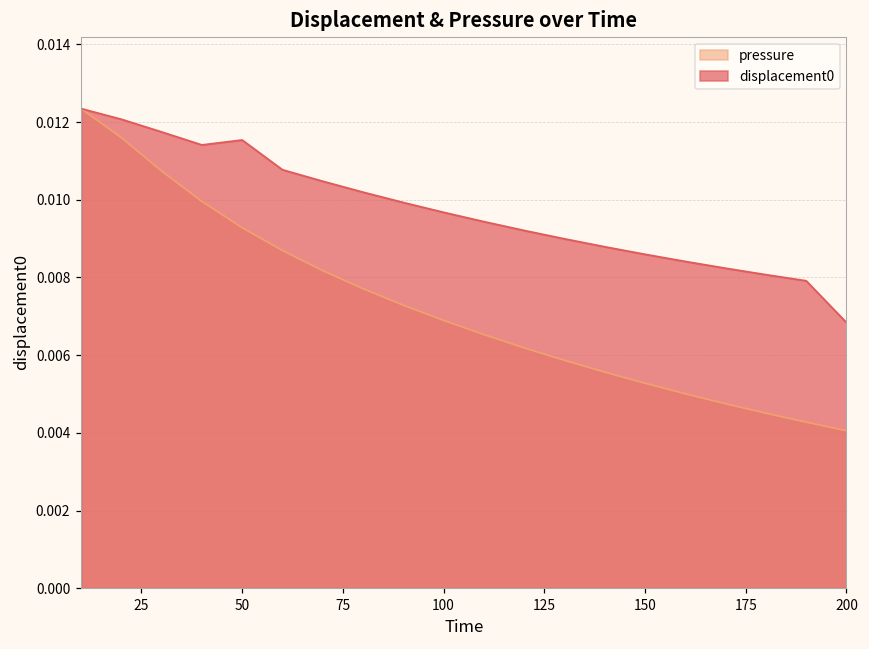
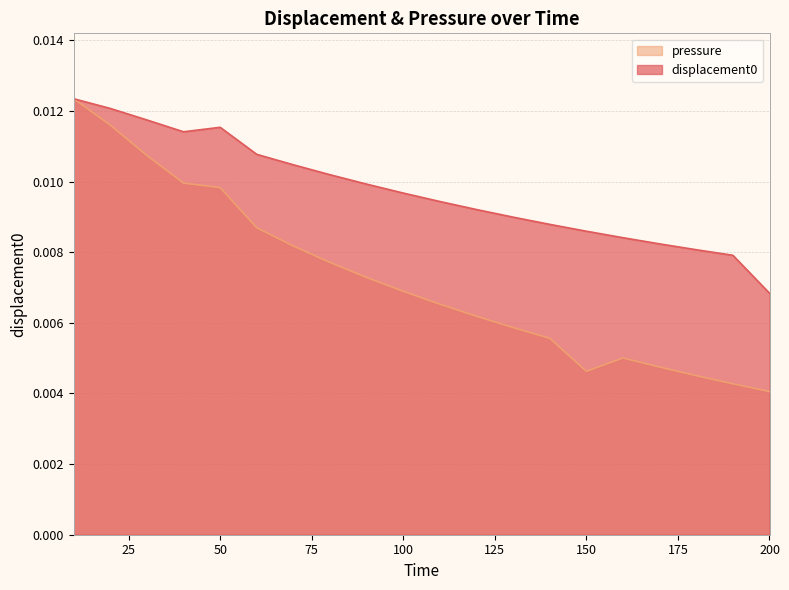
pressure, 50: 0.0093 -> 0.0098
pressure, 150: 0.0053 -> 0.0046
